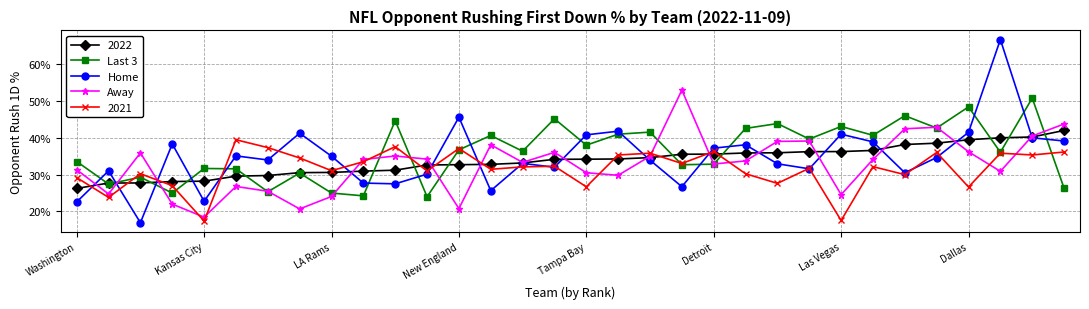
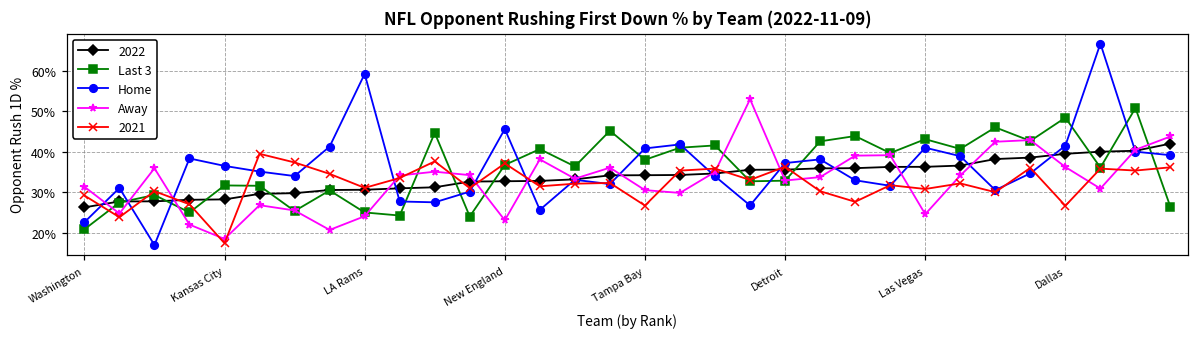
Last 3, Washington: 34% -> 21%
Home, Kansas City: 23% -> 36%
Home, LA Rams: 35% -> 59%
Away, New England: 21% -> 23%
2021, Las Vegas: 18% -> 31%
